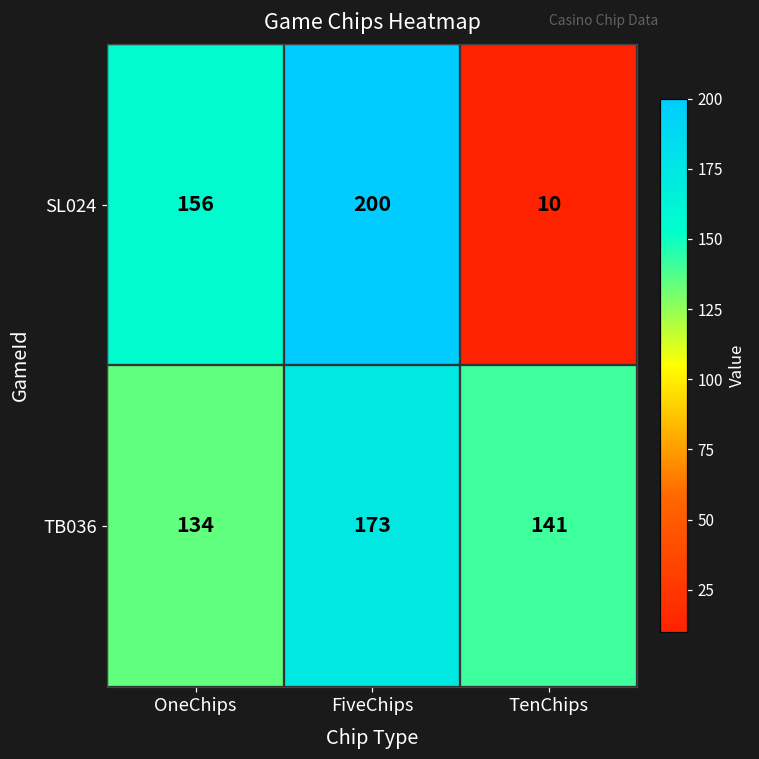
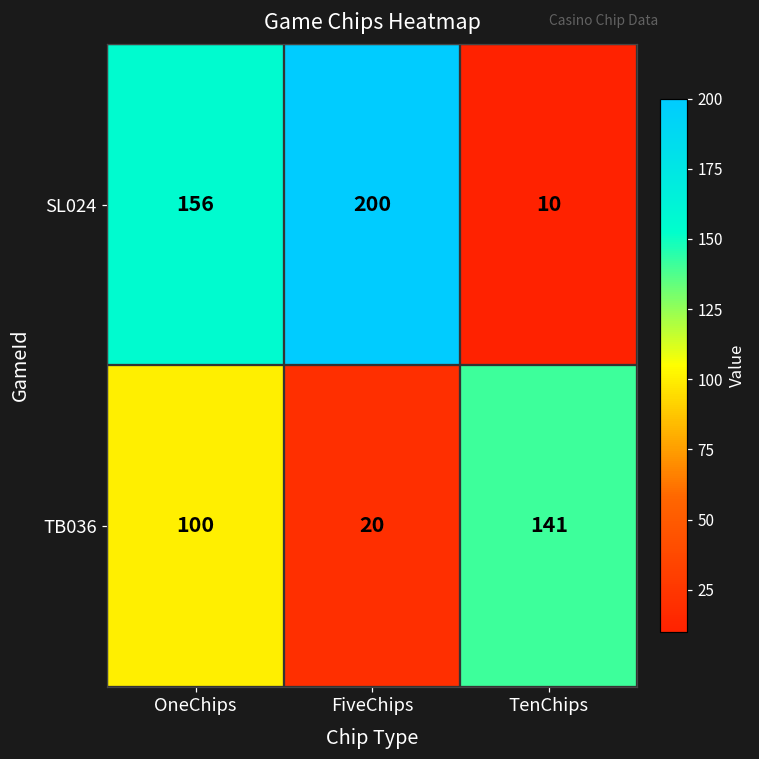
TB036, OneChips: 134 -> 100
TB036, FiveChips: 173 -> 20
